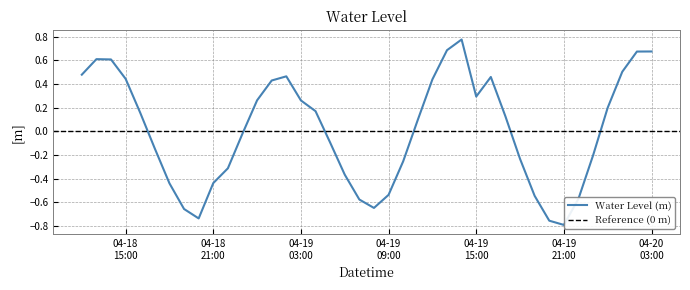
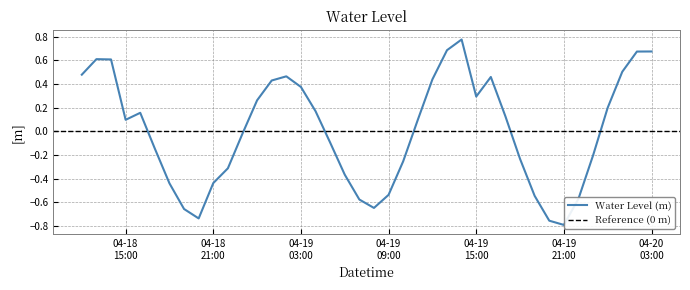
04-18 15:00: 0.44 -> 0.10
04-19 03:00: 0.26 -> 0.38
